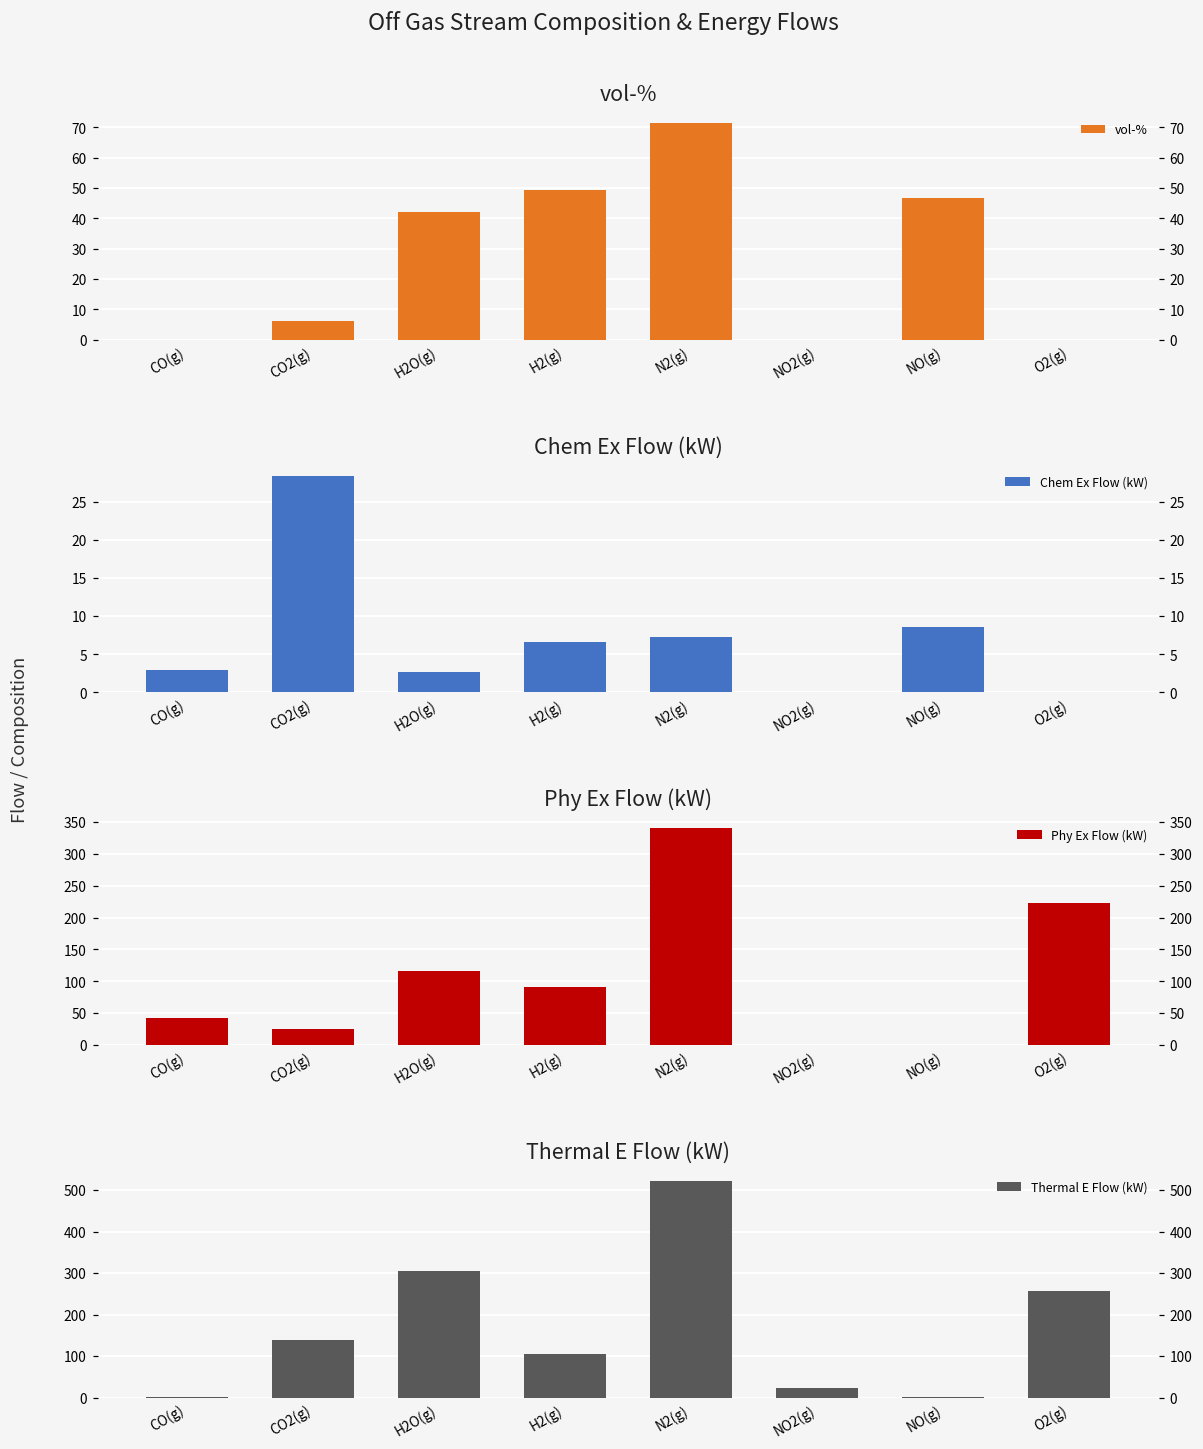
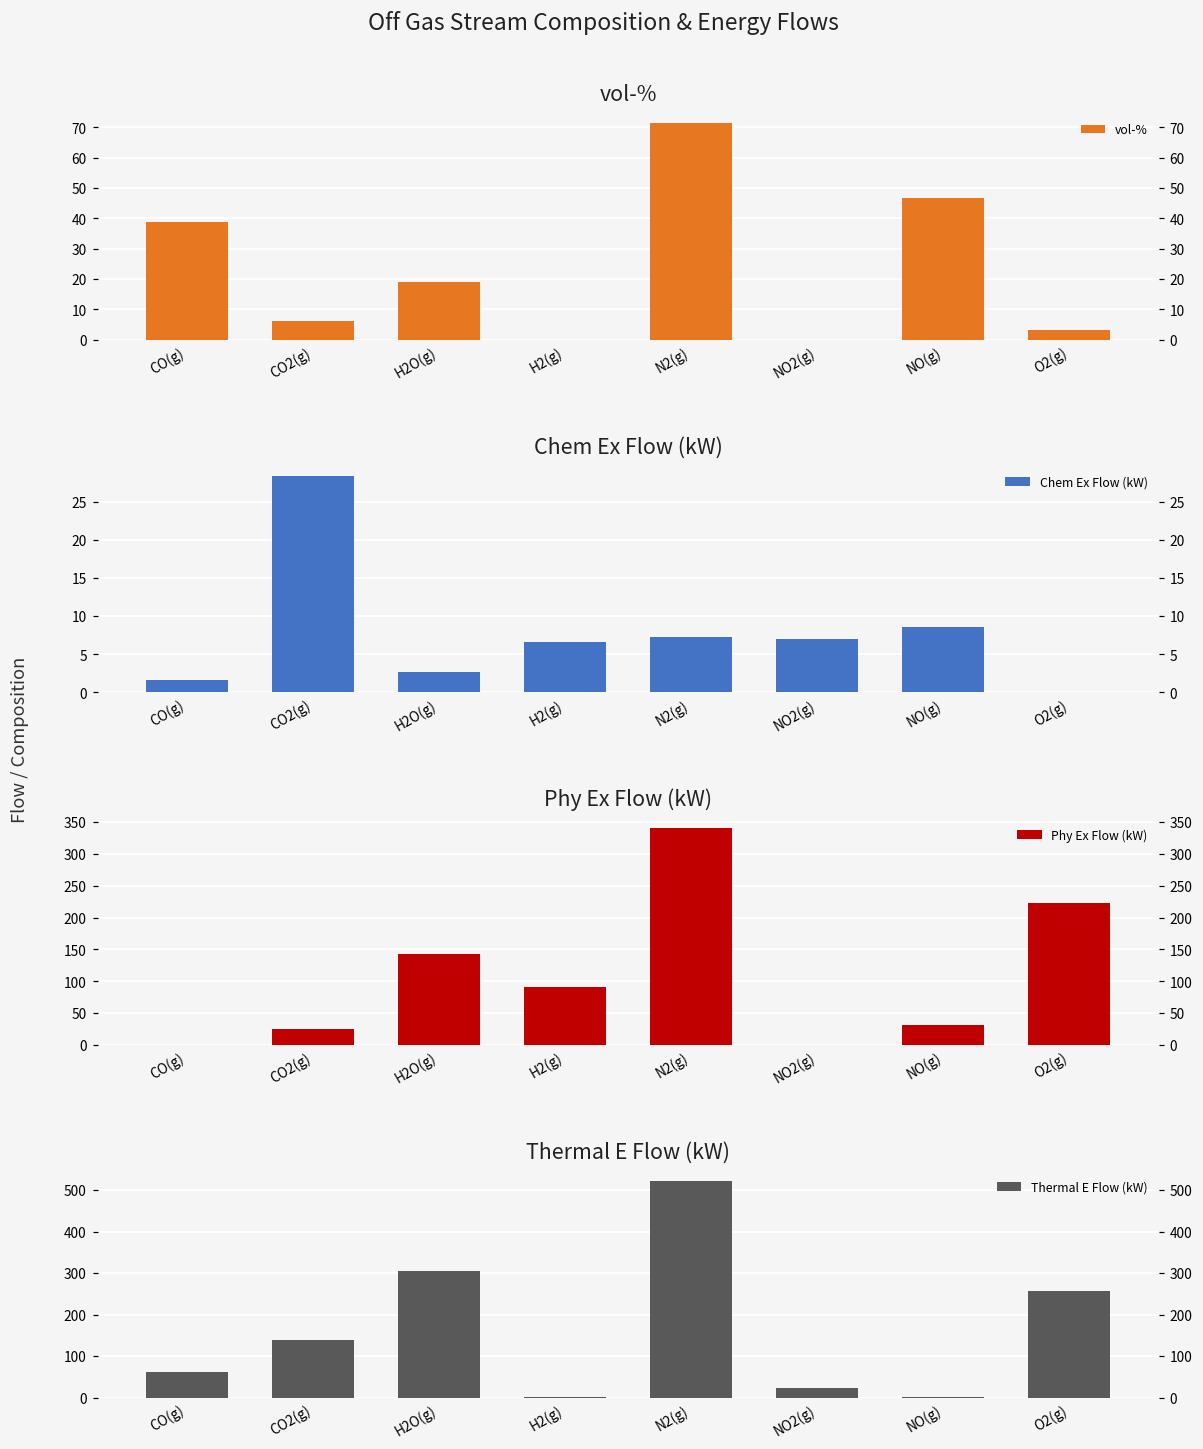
vol-%, CO(g): 0 -> 39
vol-%, H2O(g): 42 -> 19
vol-%, H2(g): 49 -> 0
vol-%, O2(g): 0 -> 3
Chem Ex Flow (kW), CO(g): 3 -> 2
Chem Ex Flow (kW), NO2(g): 0 -> 7
Phy Ex Flow (kW), CO(g): 40 -> 0
Phy Ex Flow (kW), H2O(g): 120 -> 140
Phy Ex Flow (kW), NO(g): 0 -> 30
Thermal E Flow (kW), CO(g): 0 -> 60
Thermal E Flow (kW), H2(g): 110 -> 0
